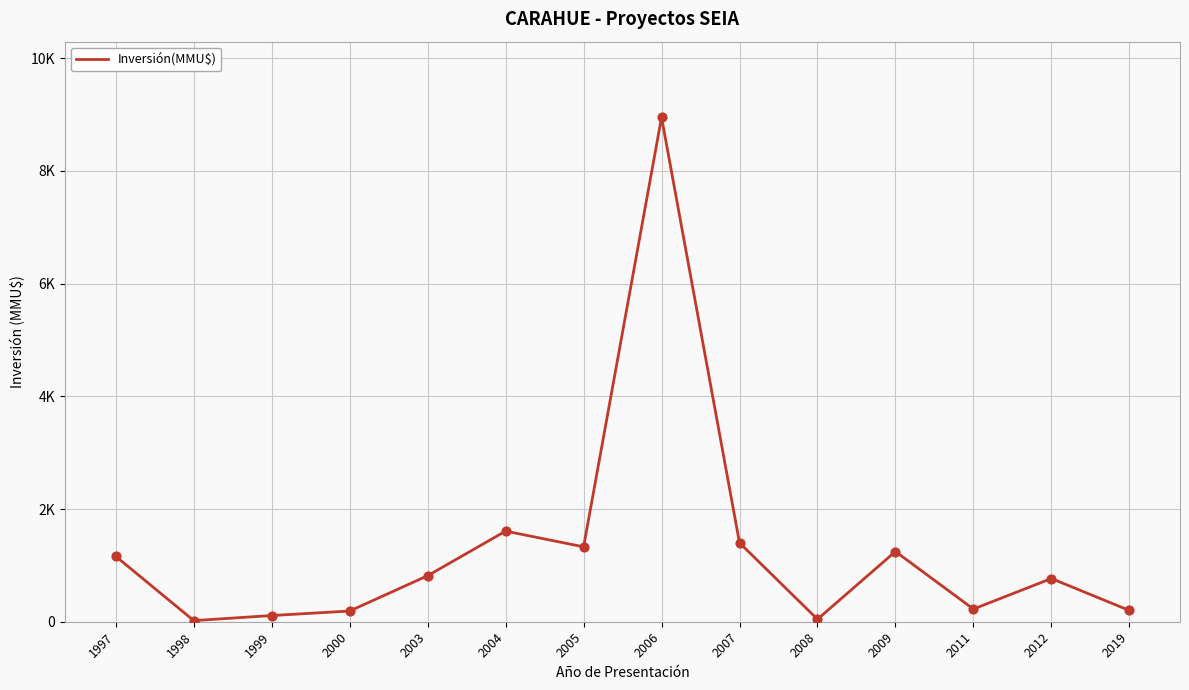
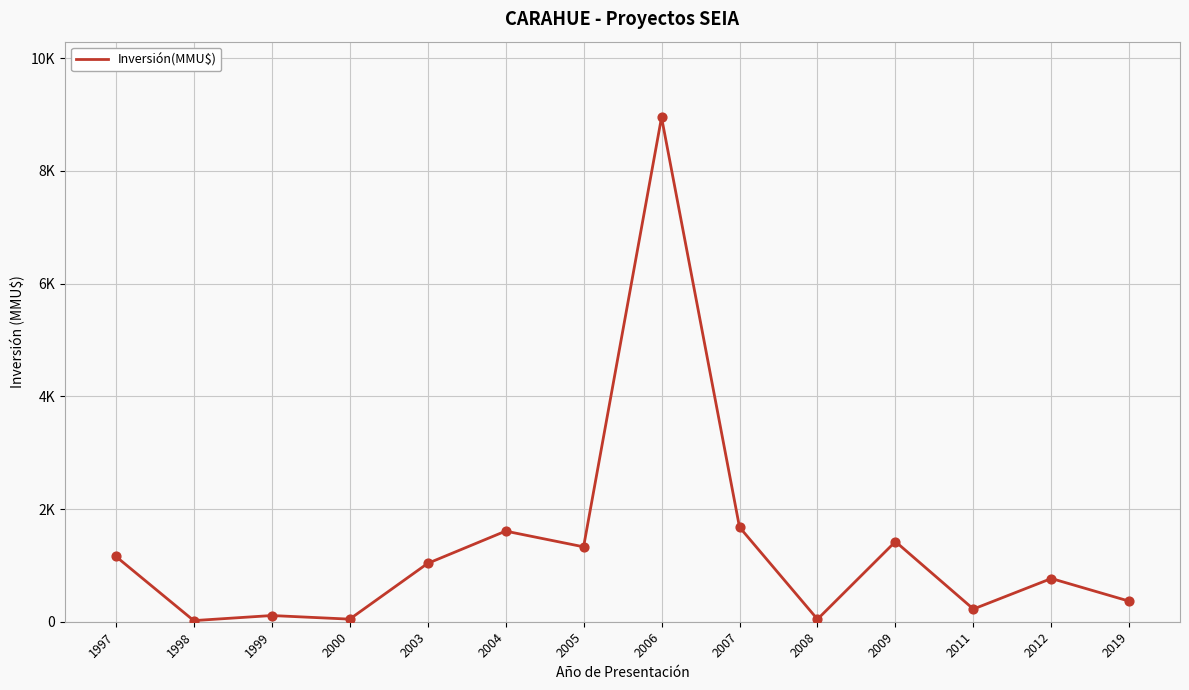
2000: 200 -> 0
2003: 800 -> 1000
2007: 1400 -> 1700
2009: 1200 -> 1400
2019: 200 -> 400
